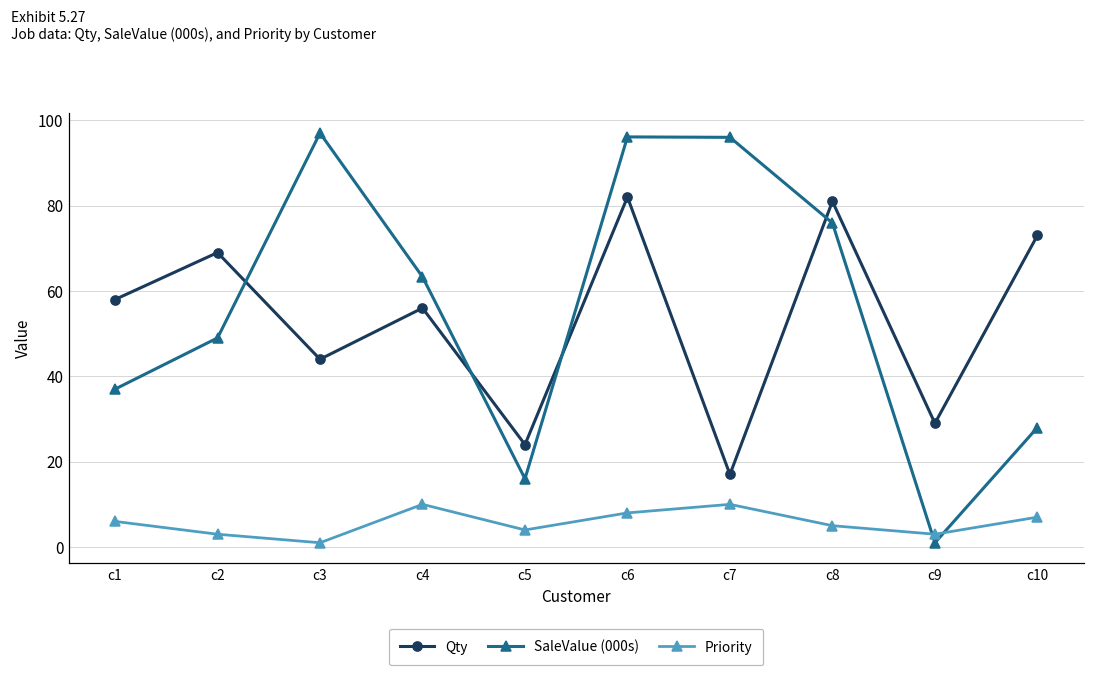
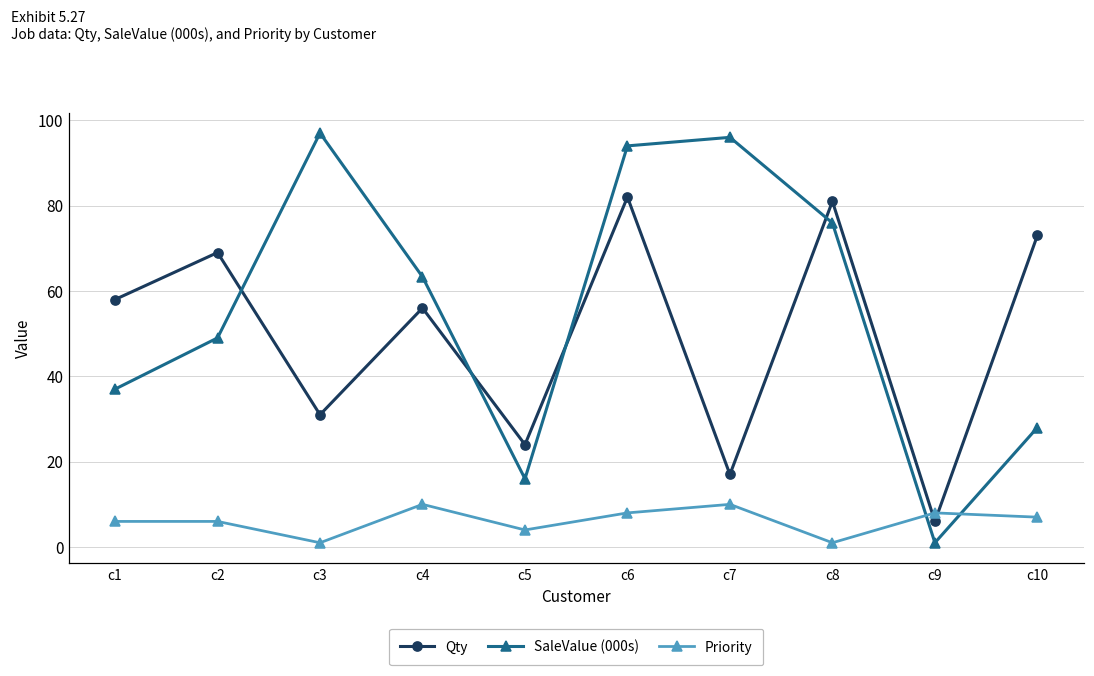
Priority, c2: 3 -> 6
Qty, c3: 44 -> 31
SaleValue (000s), c6: 96 -> 94
Priority, c8: 5 -> 1
Qty, c9: 29 -> 6
Priority, c9: 3 -> 8
